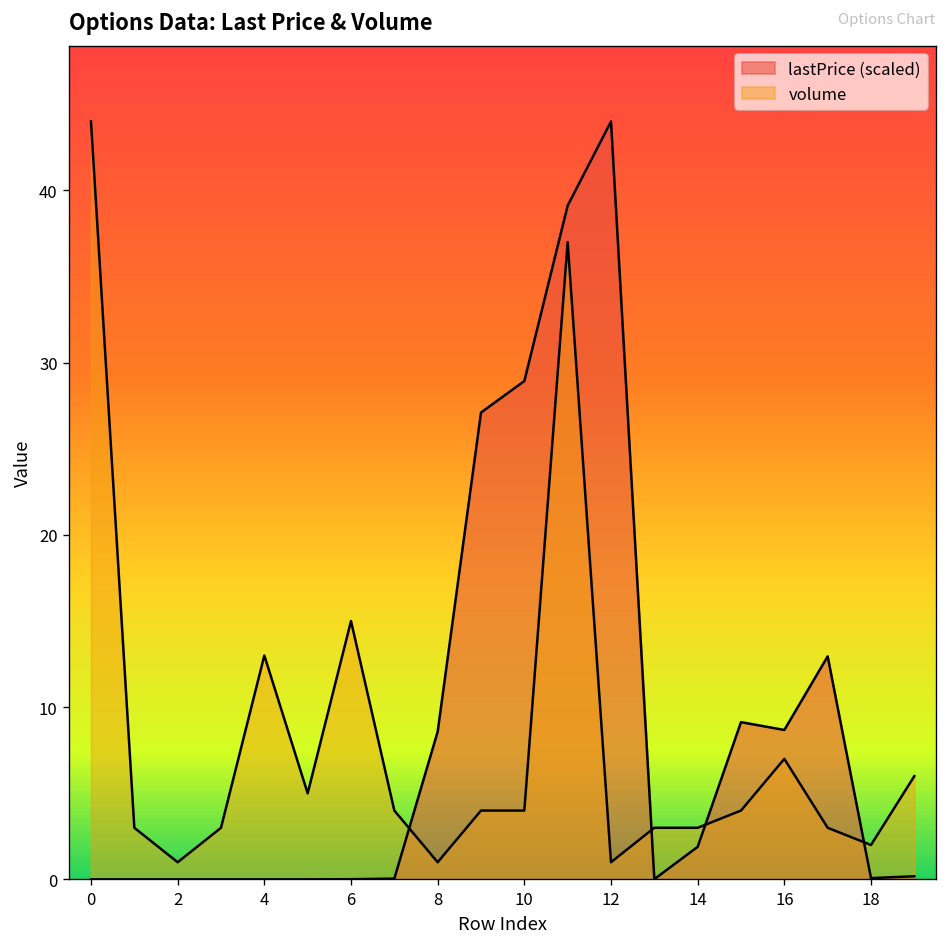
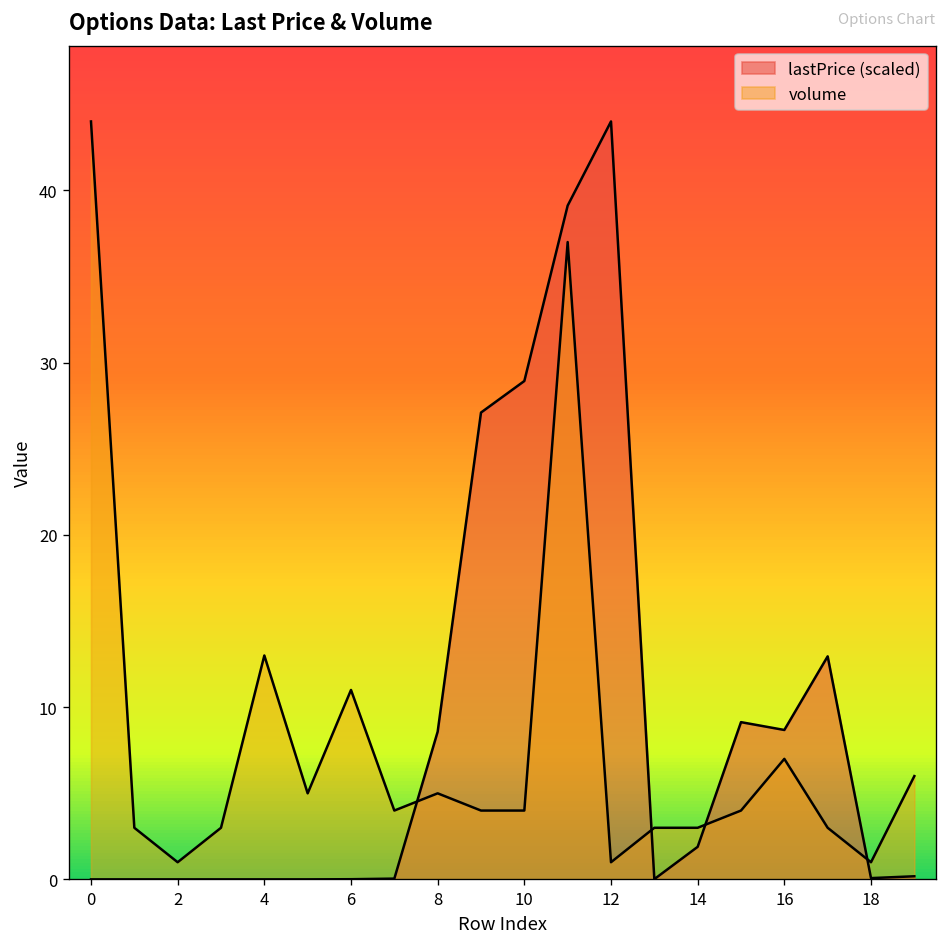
volume, 6: 15 -> 11
volume, 8: 1 -> 5
volume, 18: 2 -> 1
